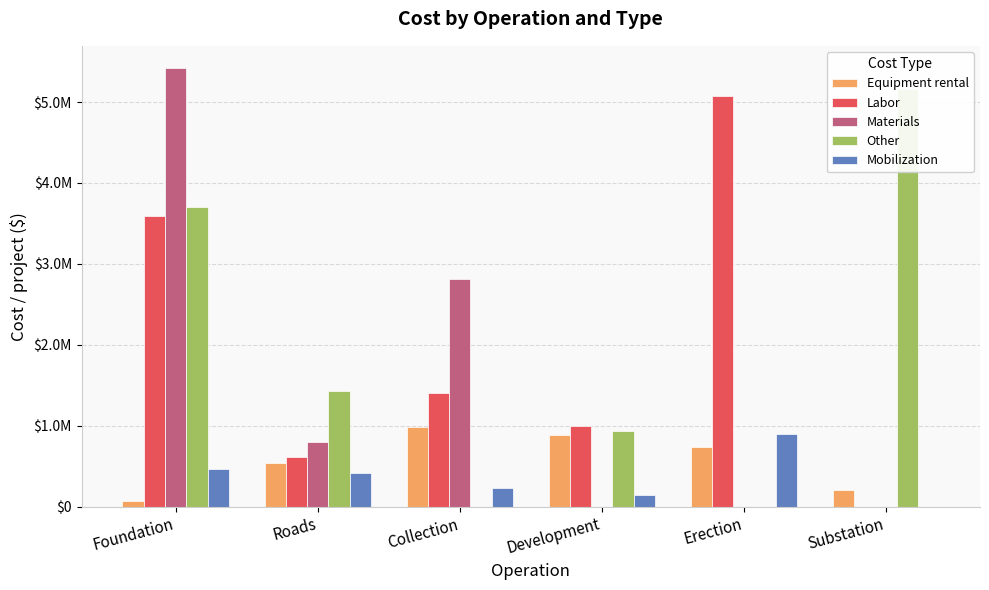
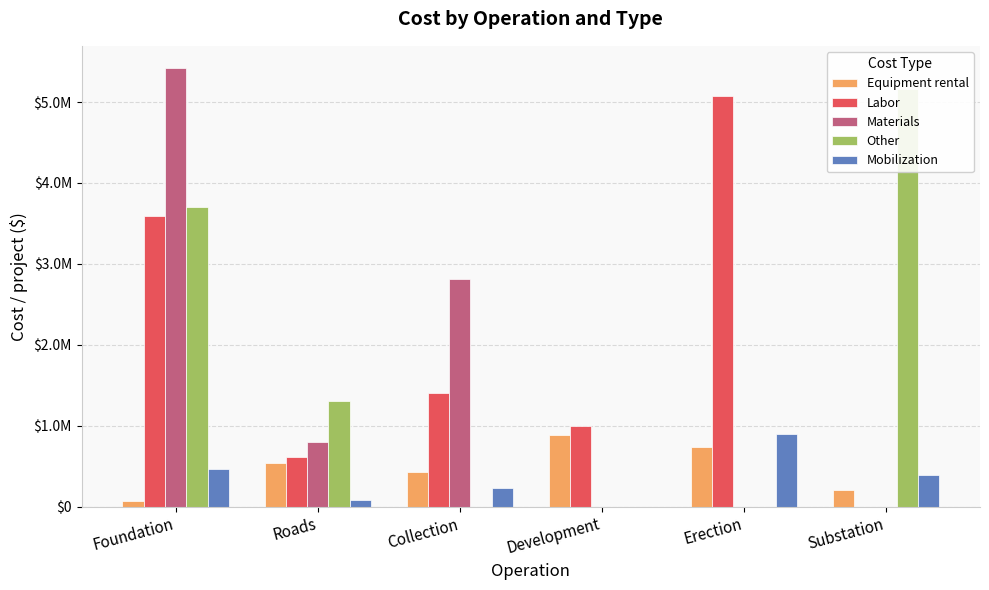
Other, Roads: $1400000 -> $1300000
Mobilization, Roads: $400000 -> $100000
Equipment rental, Collection: $1000000 -> $400000
Other, Development: $900000 -> $0
Mobilization, Development: $100000 -> $0
Mobilization, Substation: $0 -> $400000
